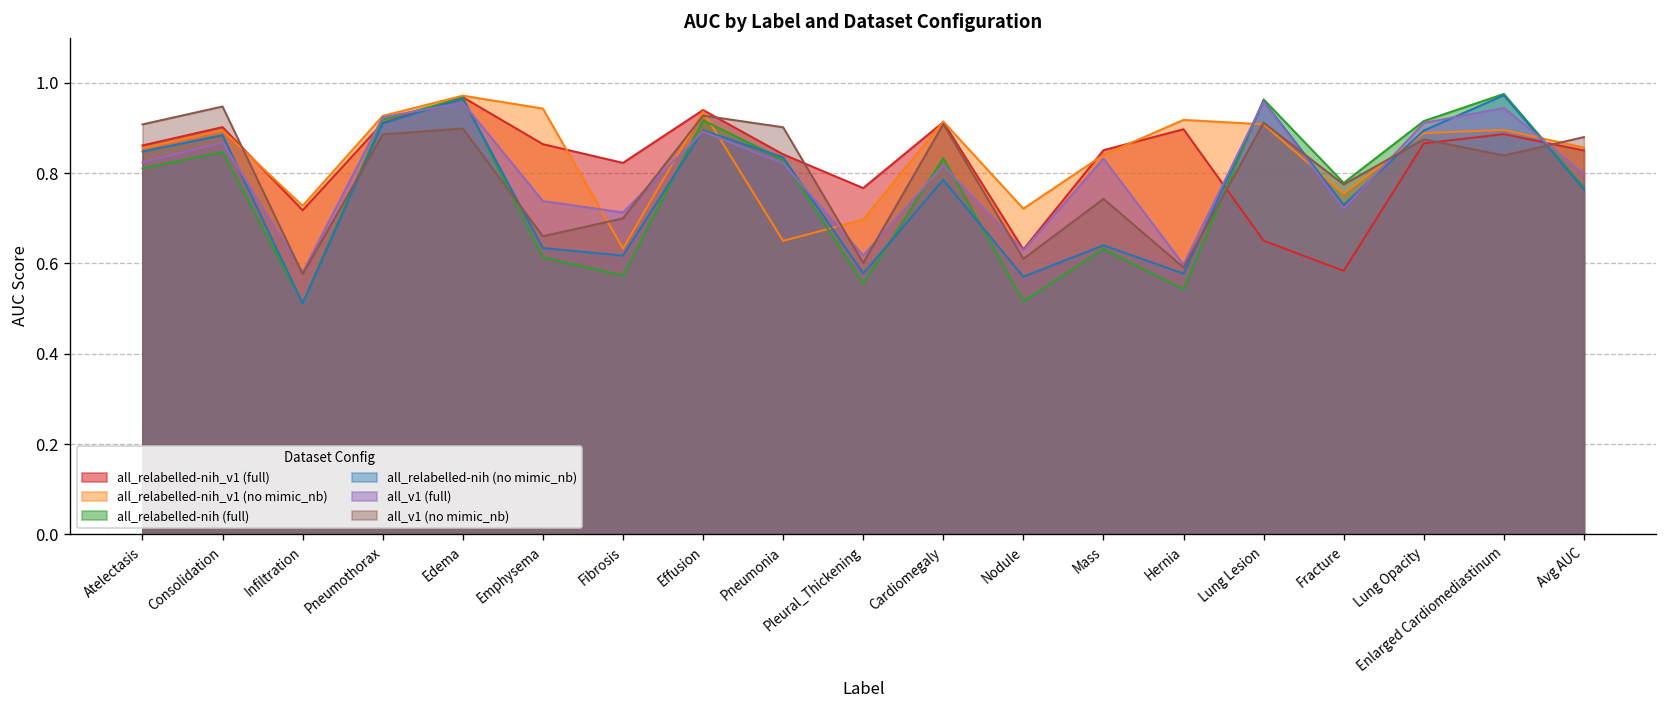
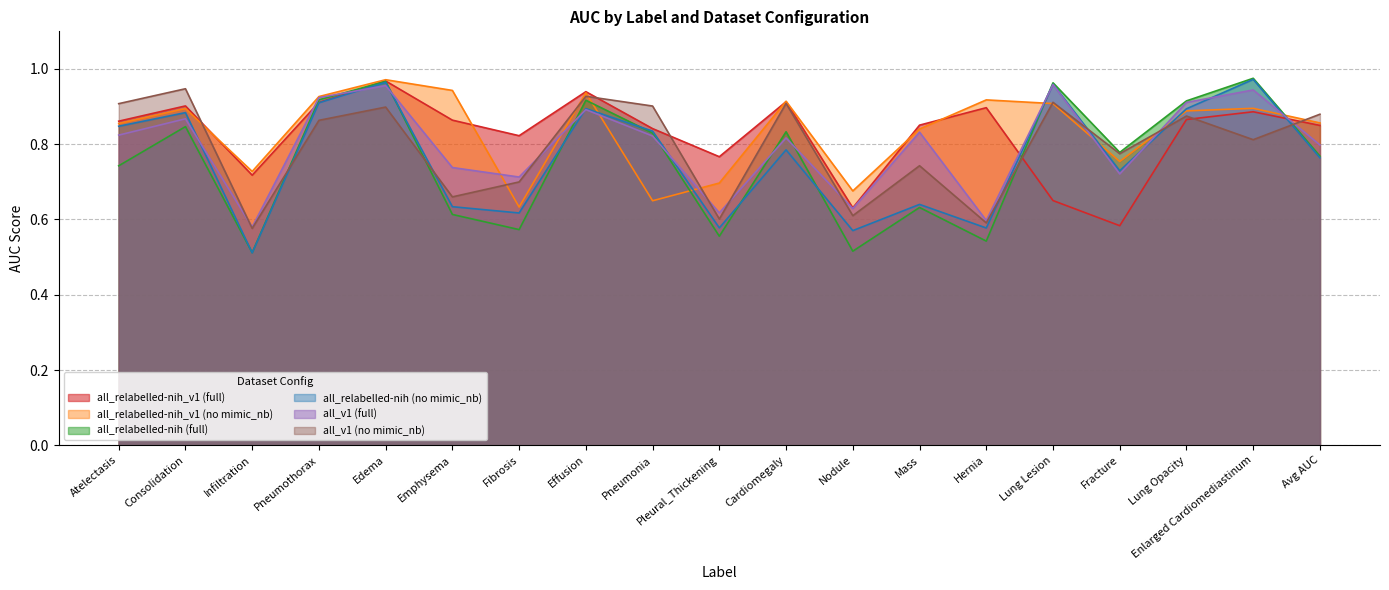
all_relabelled-nih (full), Atelectasis: 0.81 -> 0.74
all_v1 (no mimic_nb), Pneumothorax: 0.89 -> 0.86
all_relabelled-nih_v1 (no mimic_nb), Nodule: 0.72 -> 0.68
all_v1 (no mimic_nb), Enlarged Cardiomediastinum: 0.84 -> 0.81
